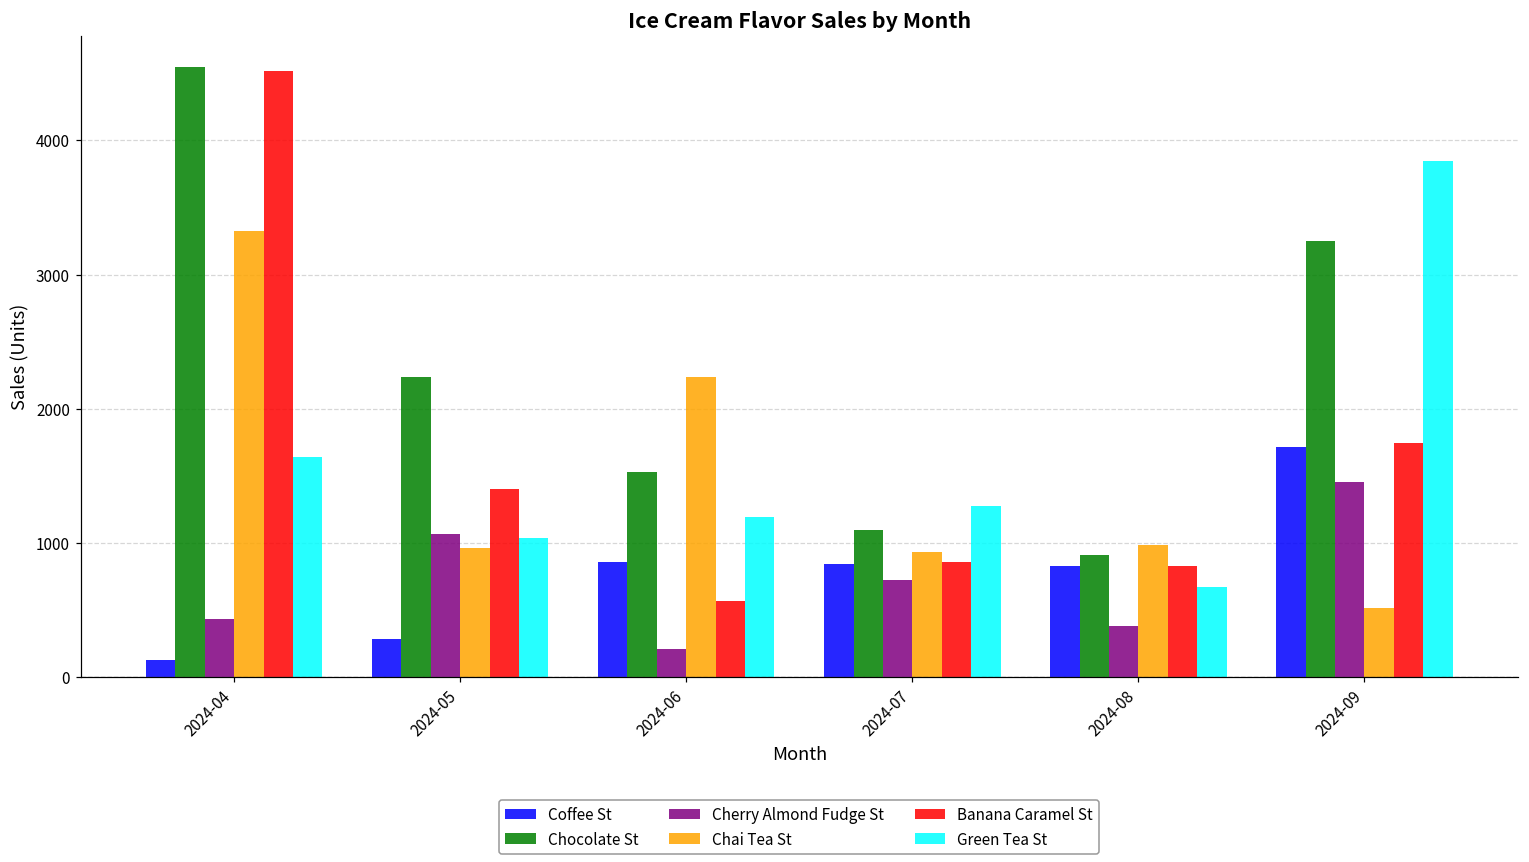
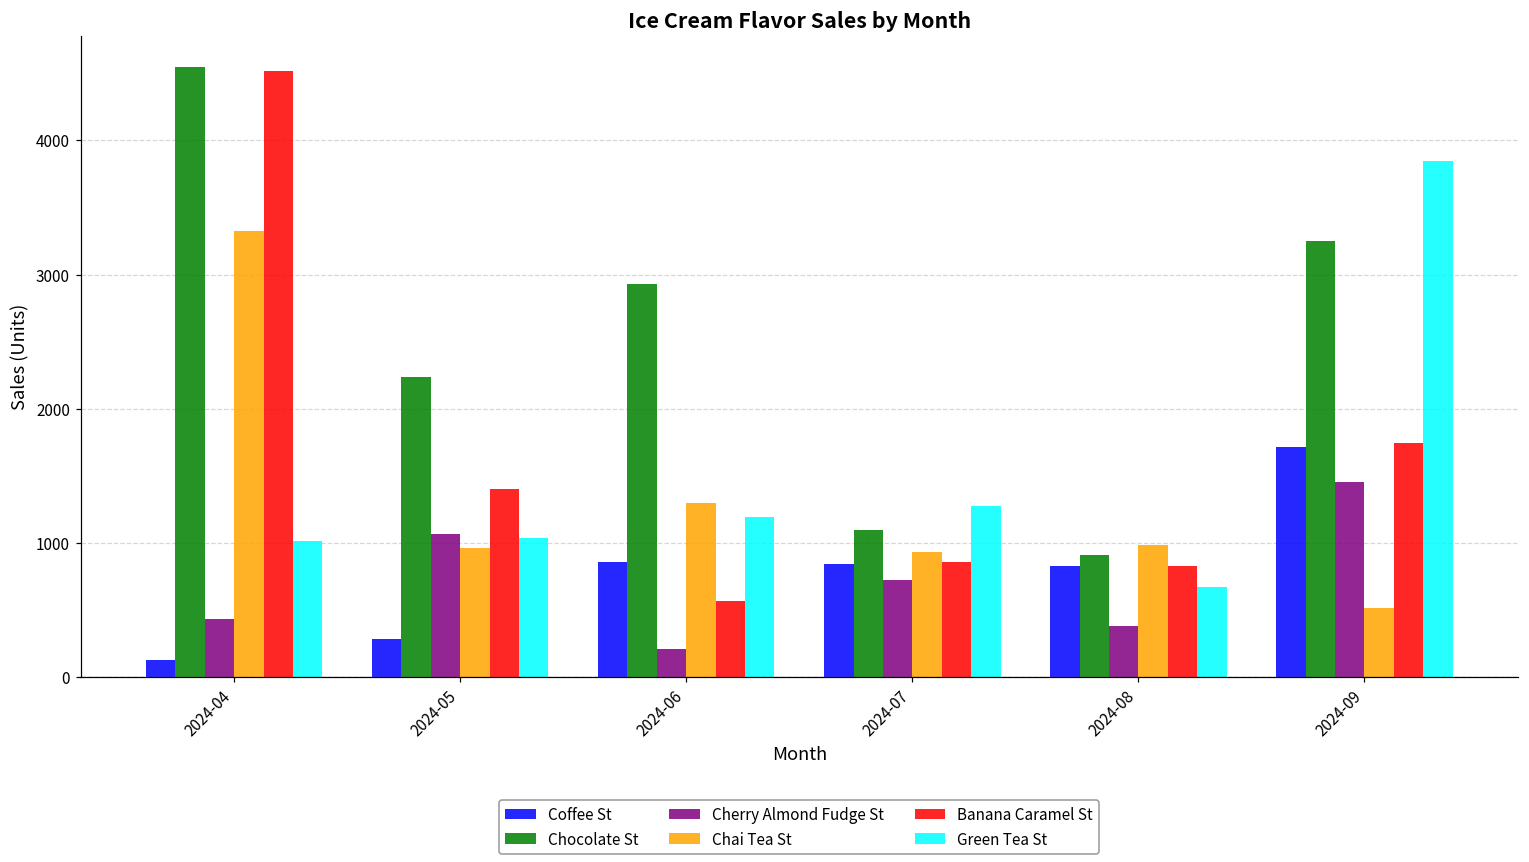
Green Tea St, 2024-04: 1640 -> 1020
Chocolate St, 2024-06: 1530 -> 2930
Chai Tea St, 2024-06: 2240 -> 1300
